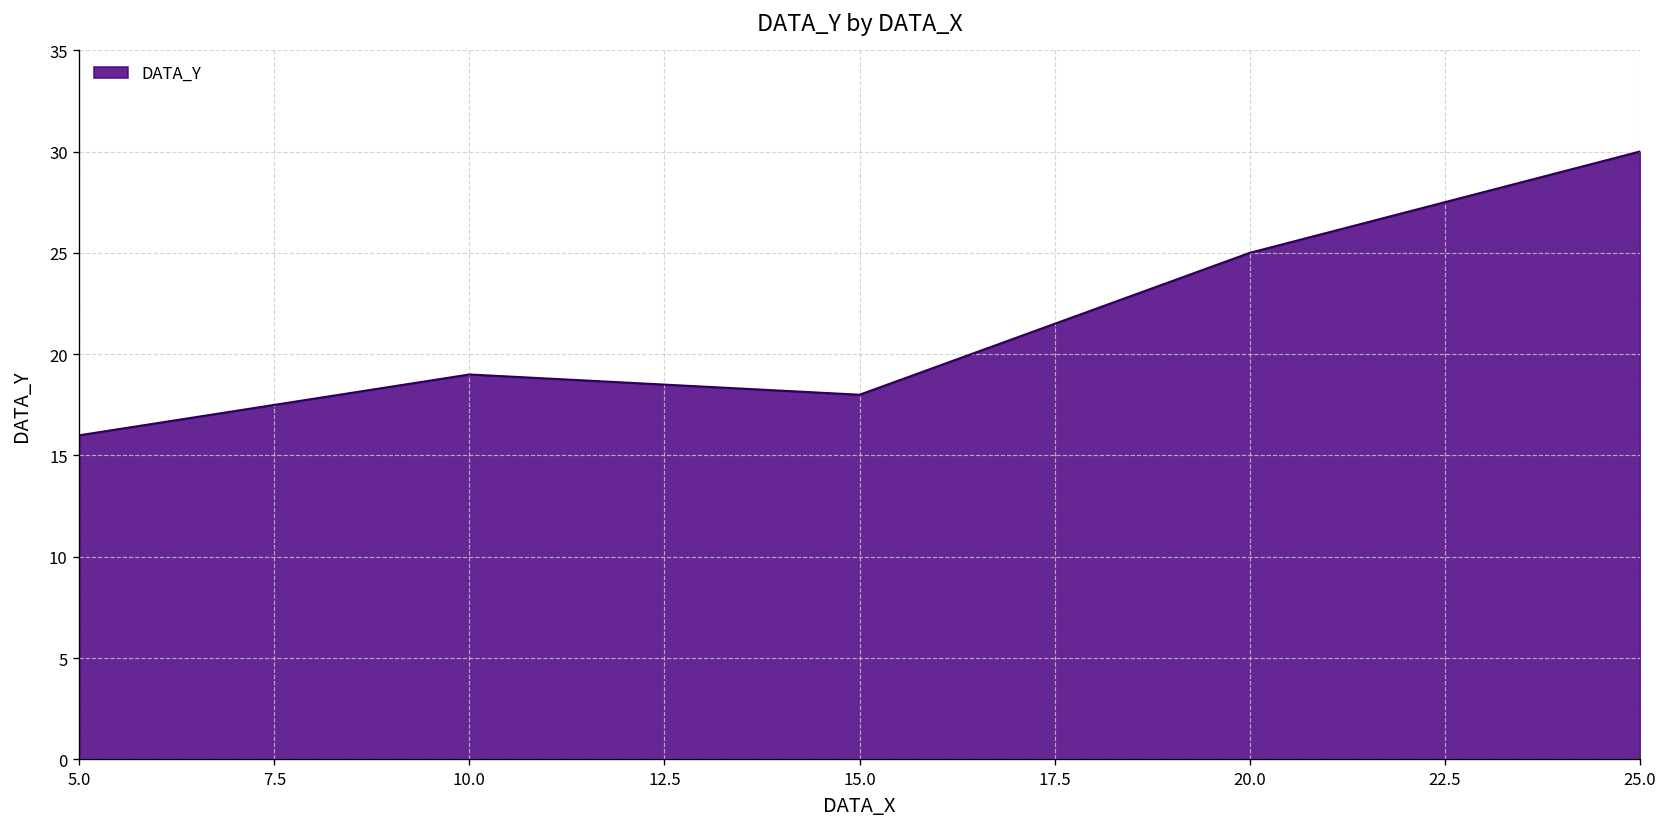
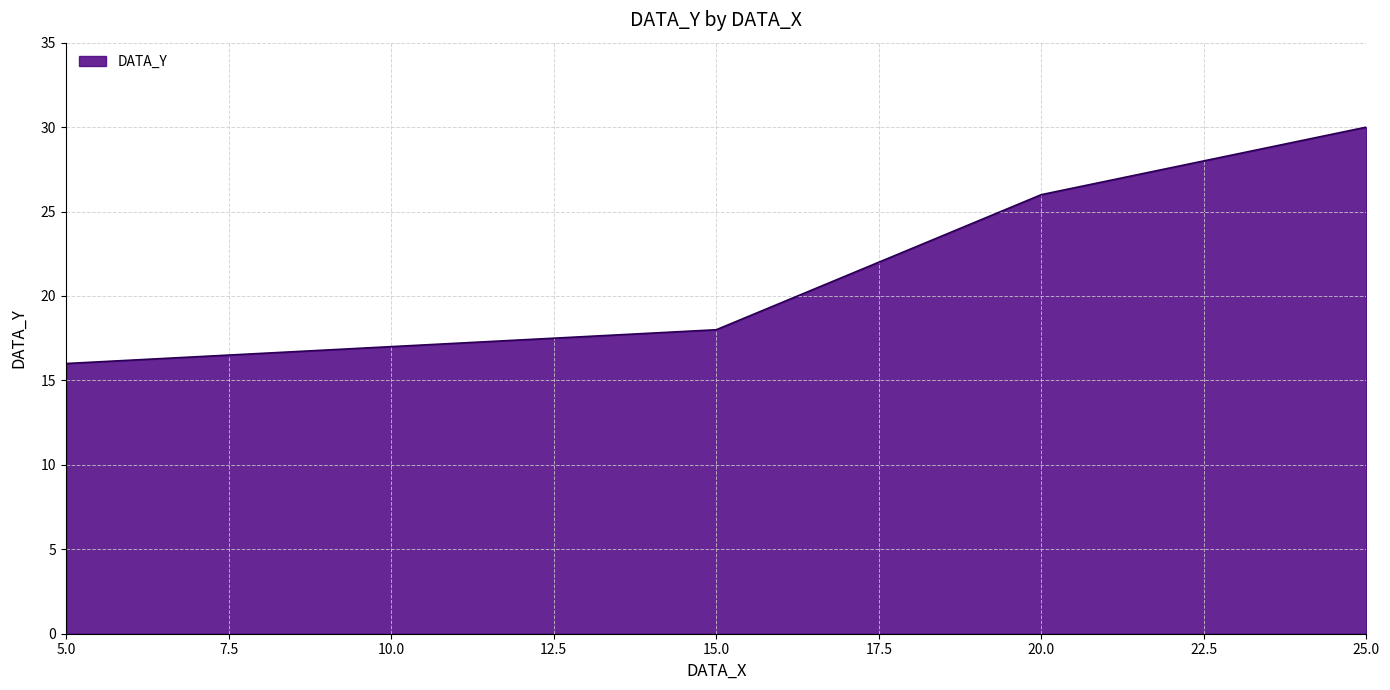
10.0: 19 -> 17
20.0: 25 -> 26
